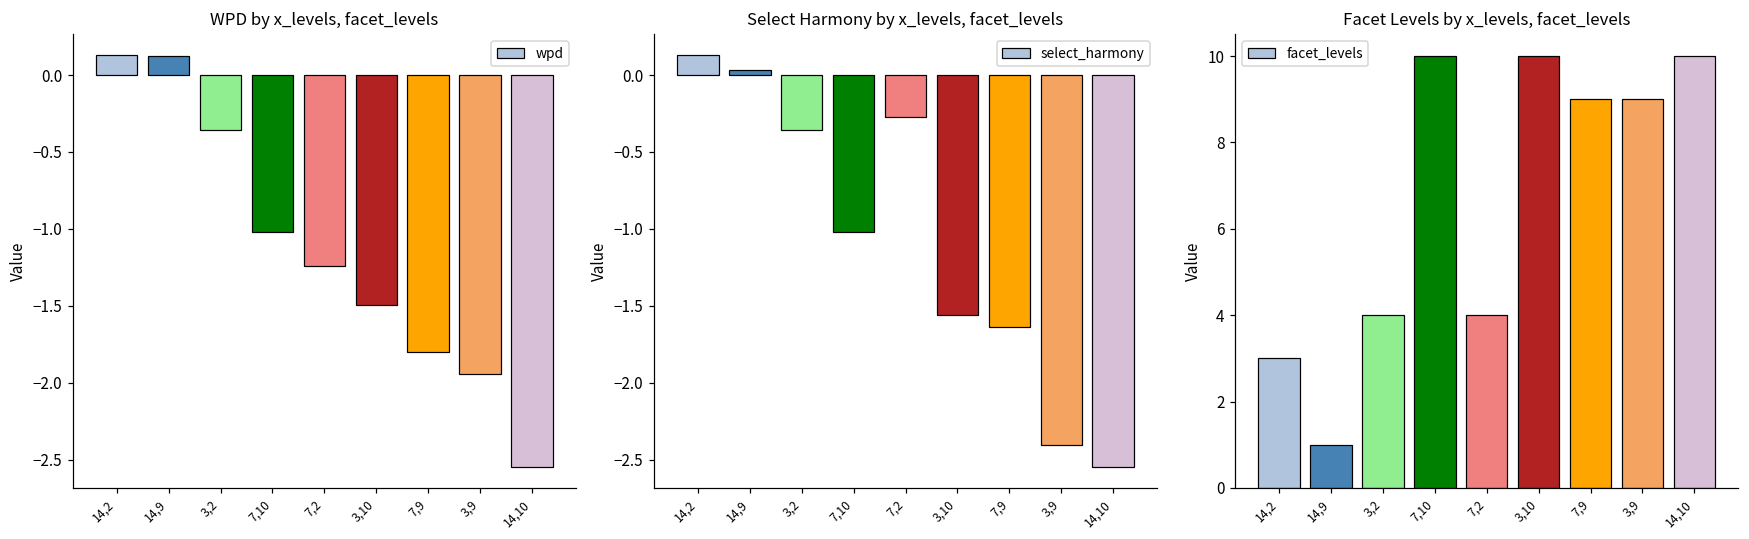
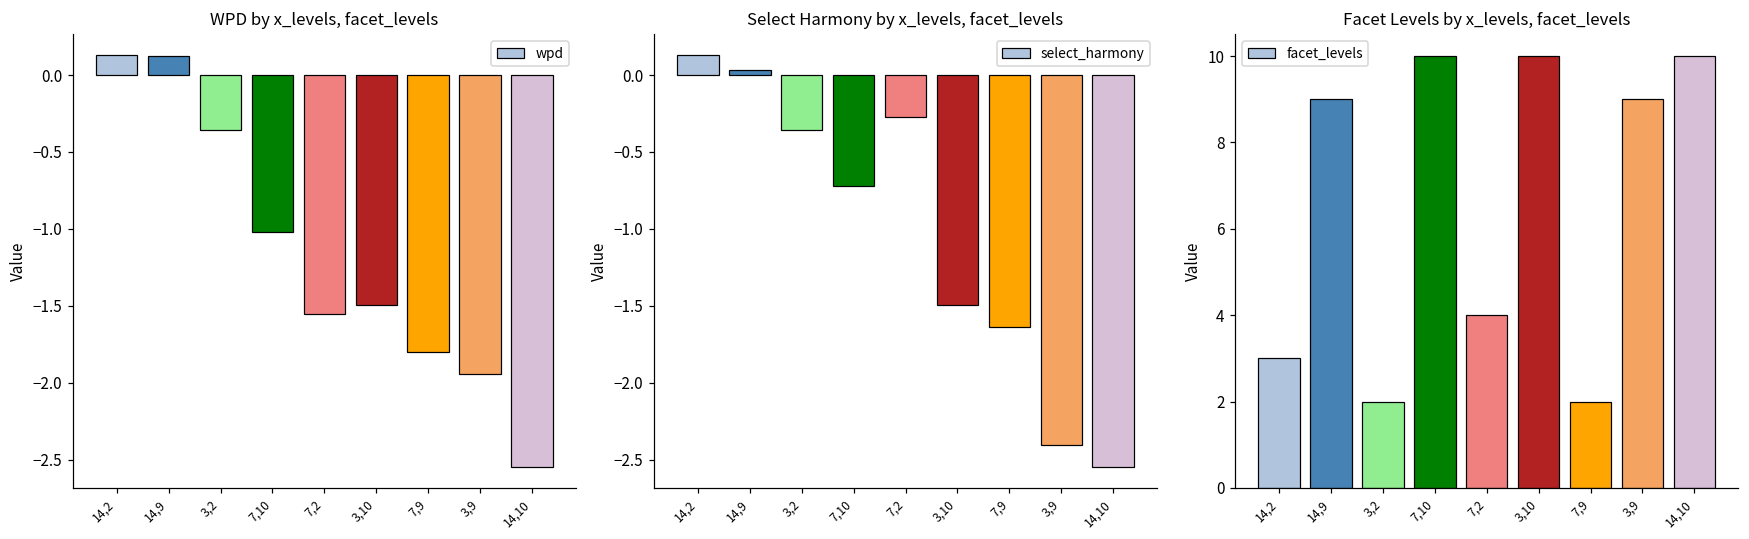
WPD by x_levels, facet_levels, 7,2: -1.24 -> -1.56
Select Harmony by x_levels, facet_levels, 7,10: -1.02 -> -0.72
Select Harmony by x_levels, facet_levels, 3,10: -1.56 -> -1.50
Facet Levels by x_levels, facet_levels, 14,9: 1 -> 9
Facet Levels by x_levels, facet_levels, 3,2: 4 -> 2
Facet Levels by x_levels, facet_levels, 7,9: 9 -> 2
